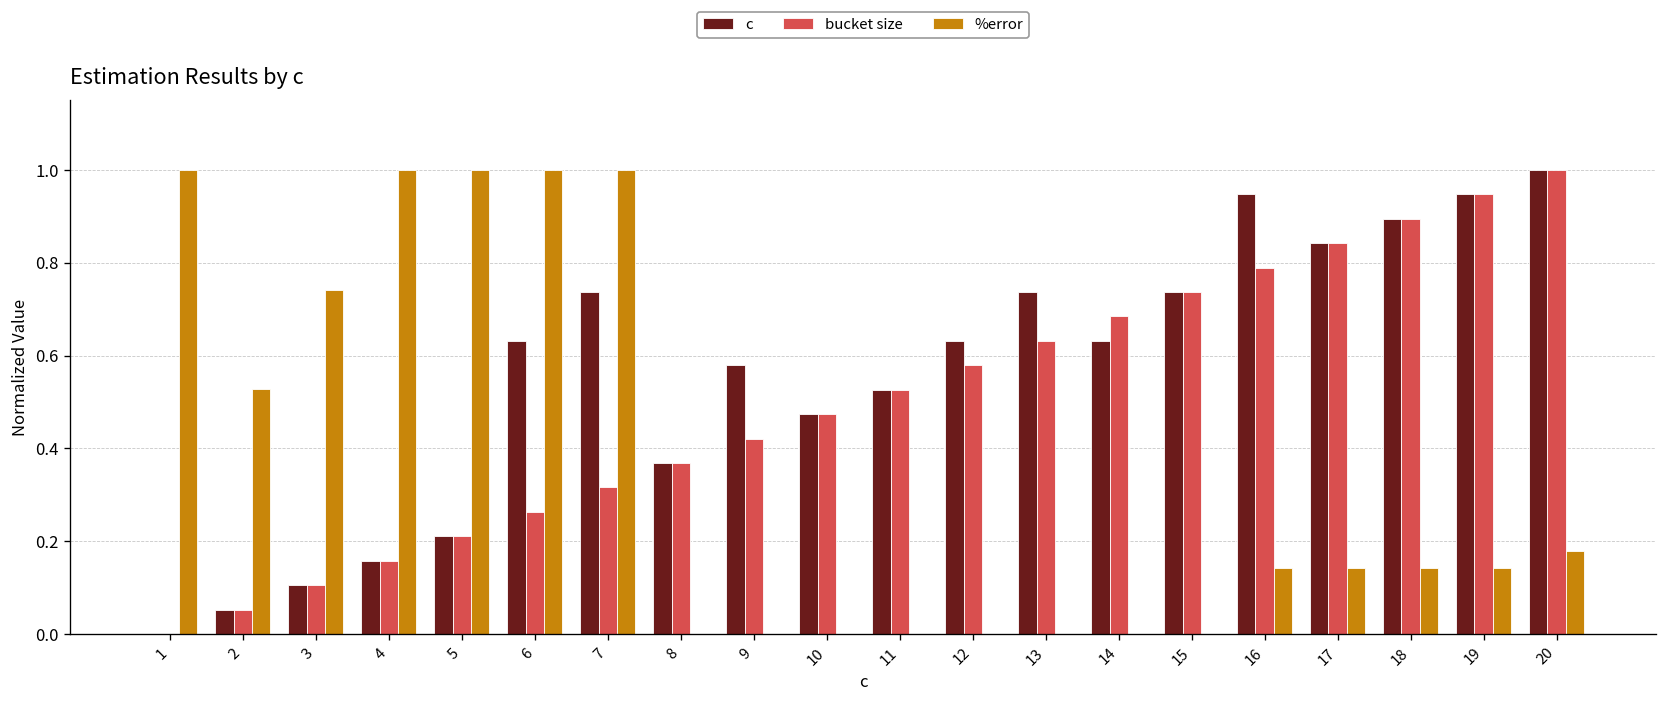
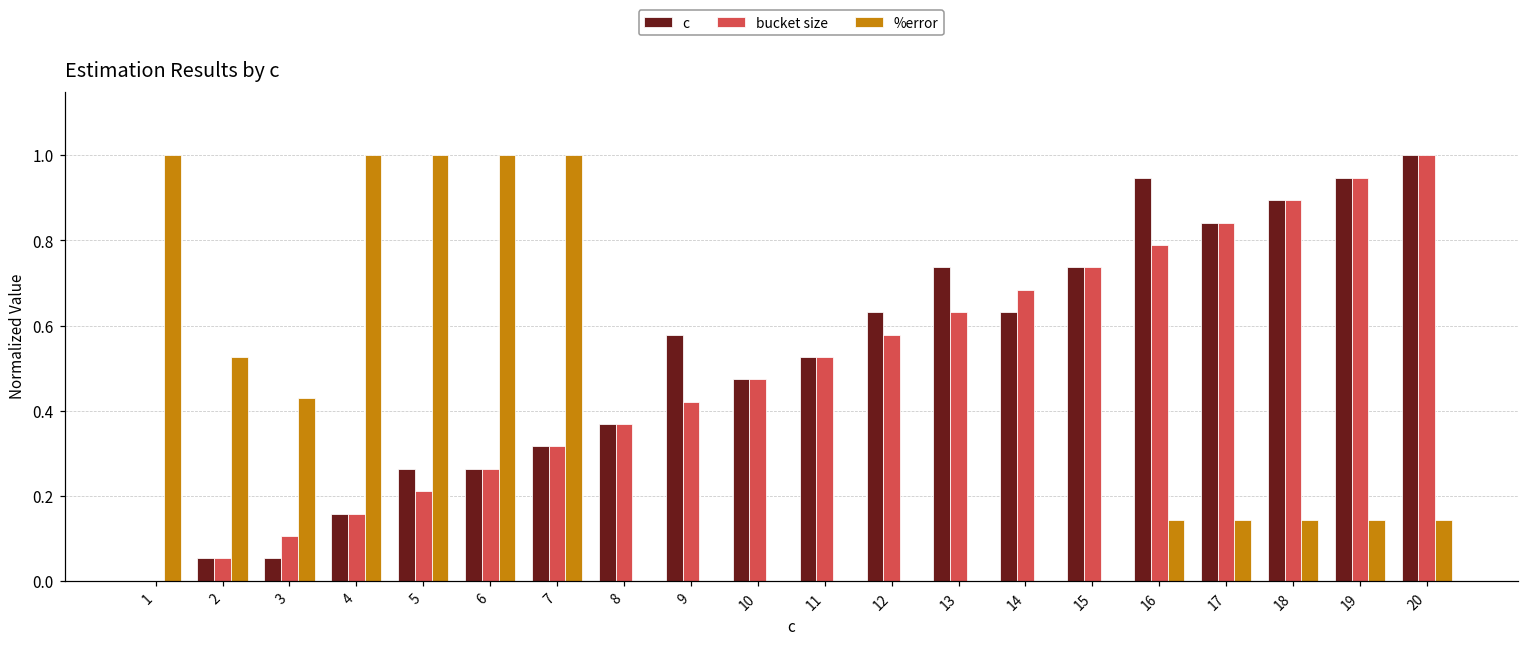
c, 3: 0.11 -> 0.05
%error, 3: 0.74 -> 0.43
c, 5: 0.21 -> 0.26
c, 6: 0.63 -> 0.26
c, 7: 0.74 -> 0.32
%error, 20: 0.18 -> 0.14
